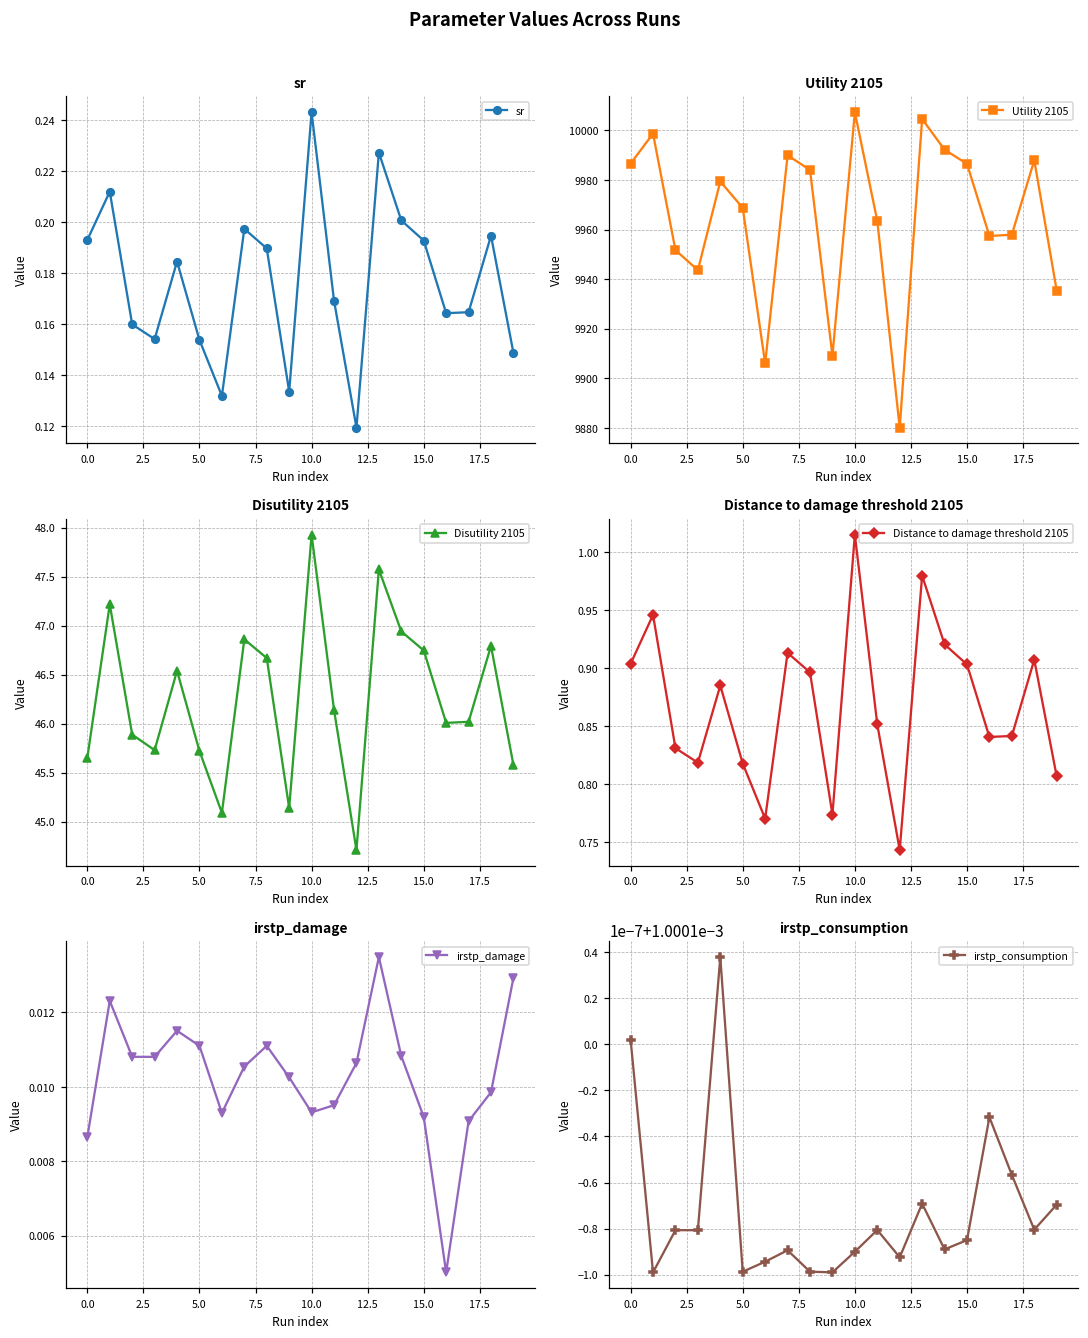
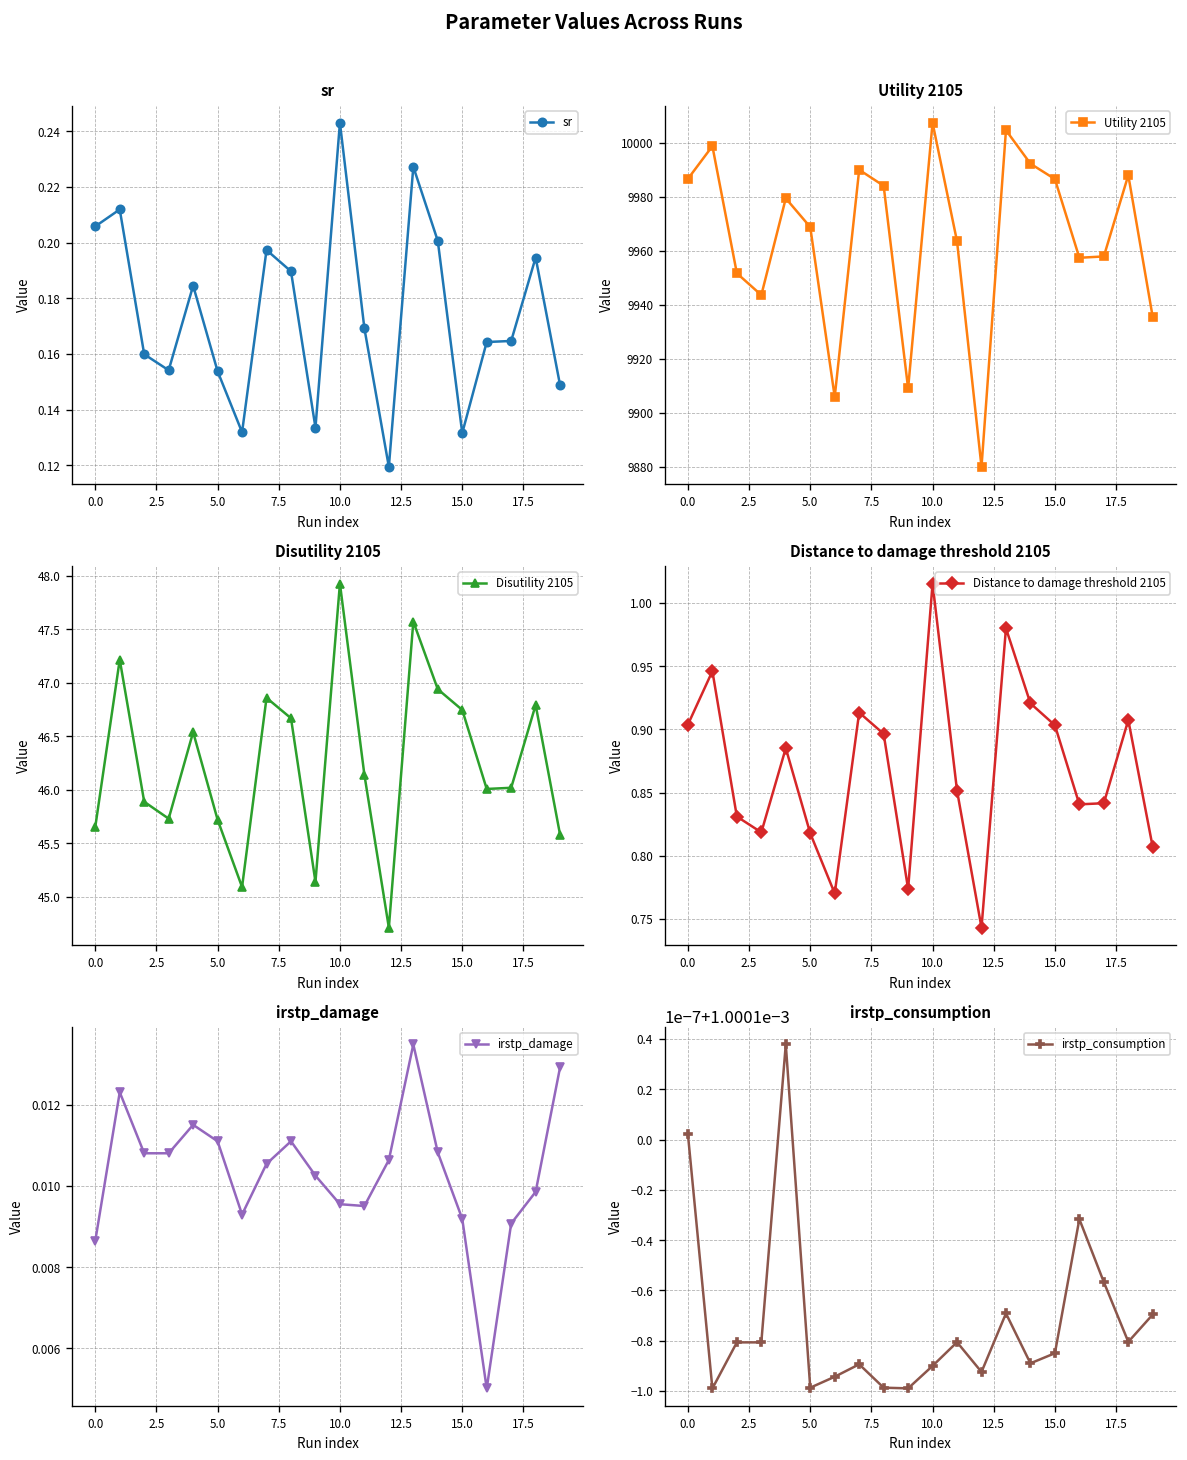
sr, 0.0: 0.193 -> 0.206
sr, 15.0: 0.193 -> 0.132
irstp_damage, 10.0: 0.0093 -> 0.0096
